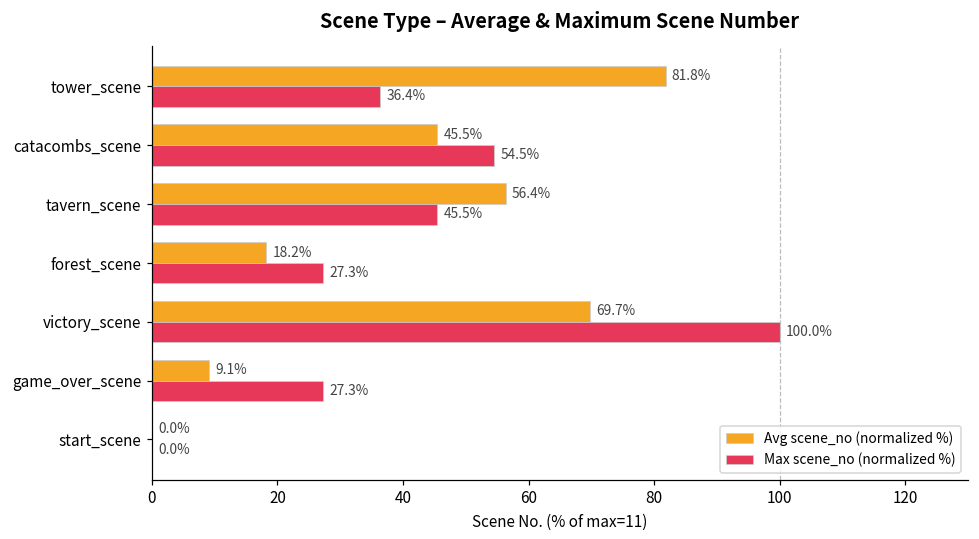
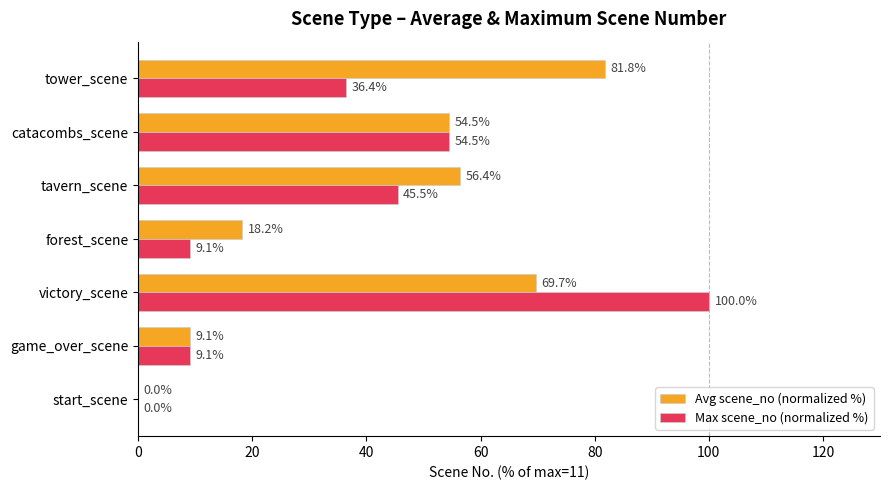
Avg scene_no (normalized %), catacombs_scene: 45.5% -> 54.5%
Max scene_no (normalized %), forest_scene: 27.3% -> 9.1%
Max scene_no (normalized %), game_over_scene: 27.3% -> 9.1%
